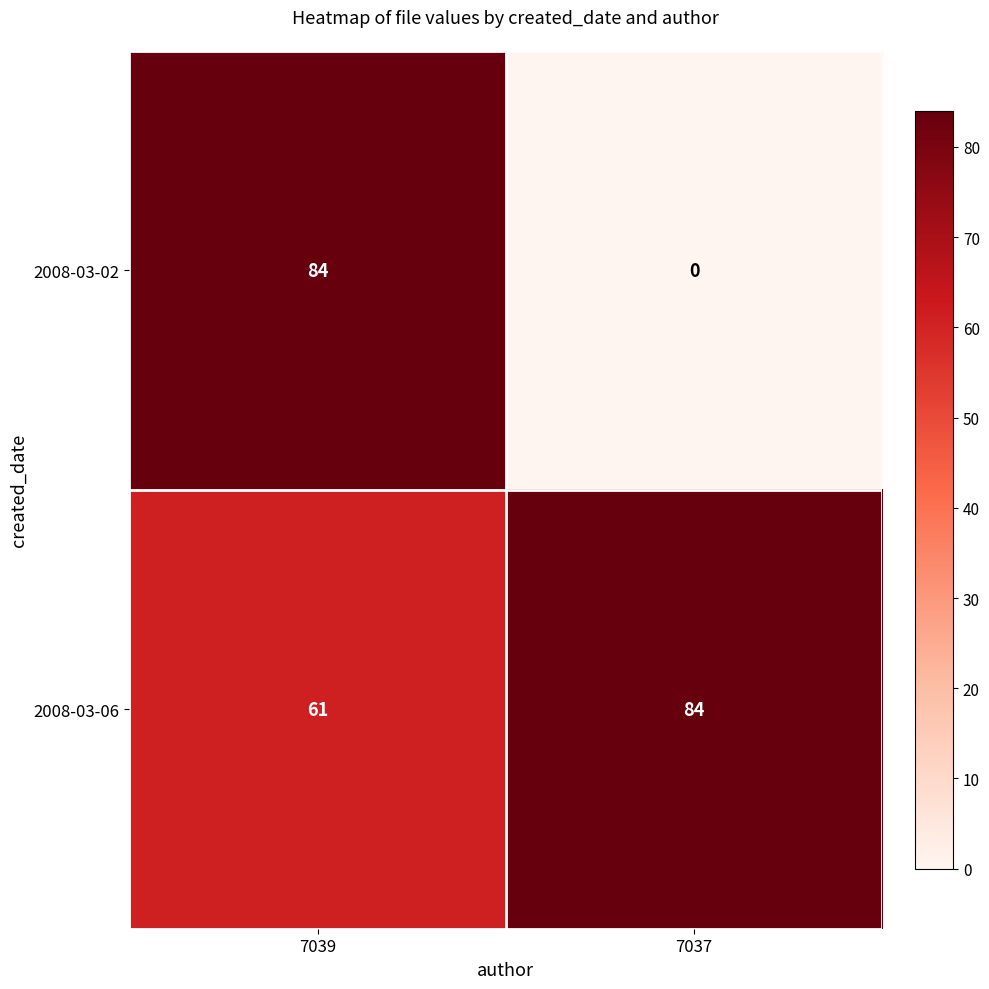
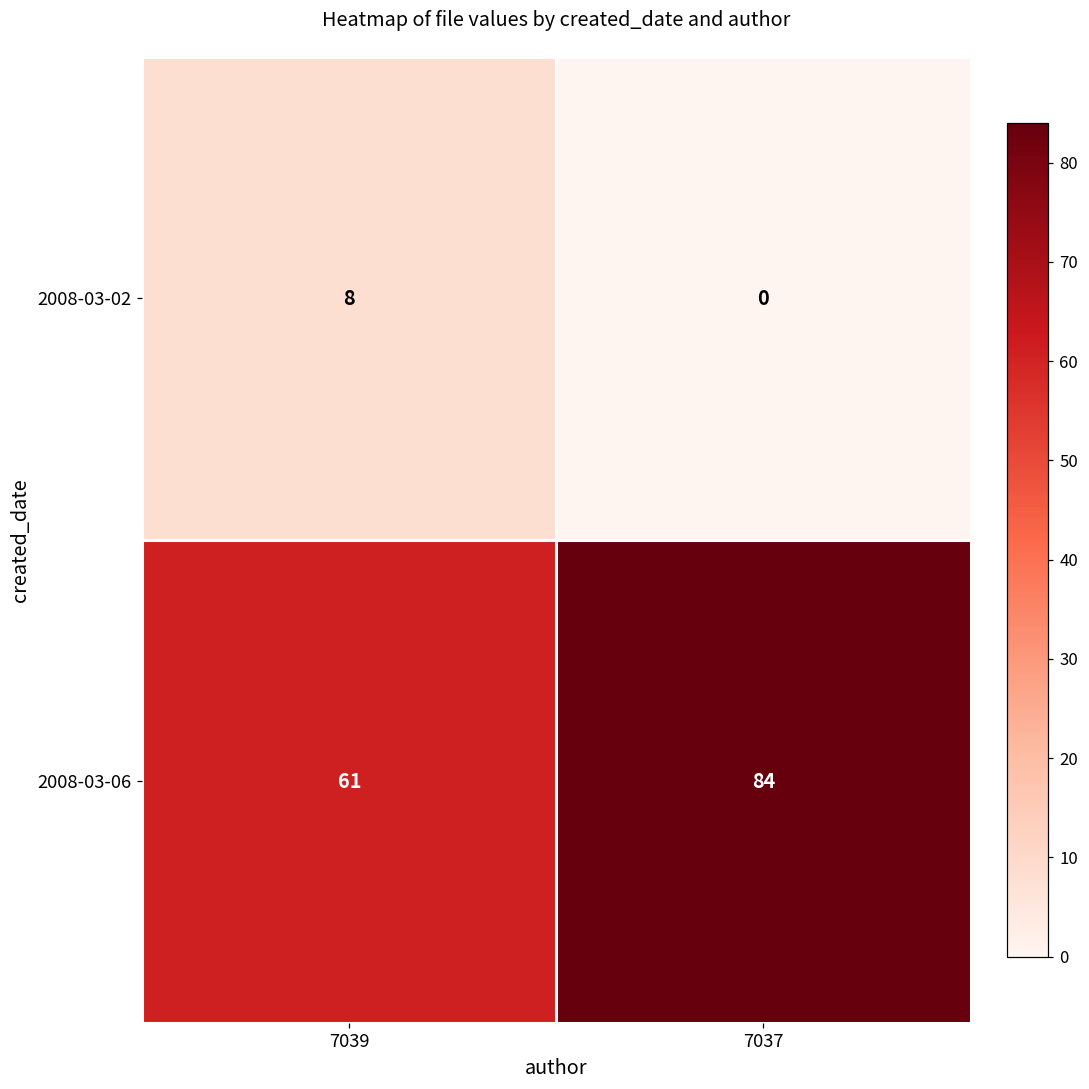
2008-03-02, 7039: 84 -> 8
